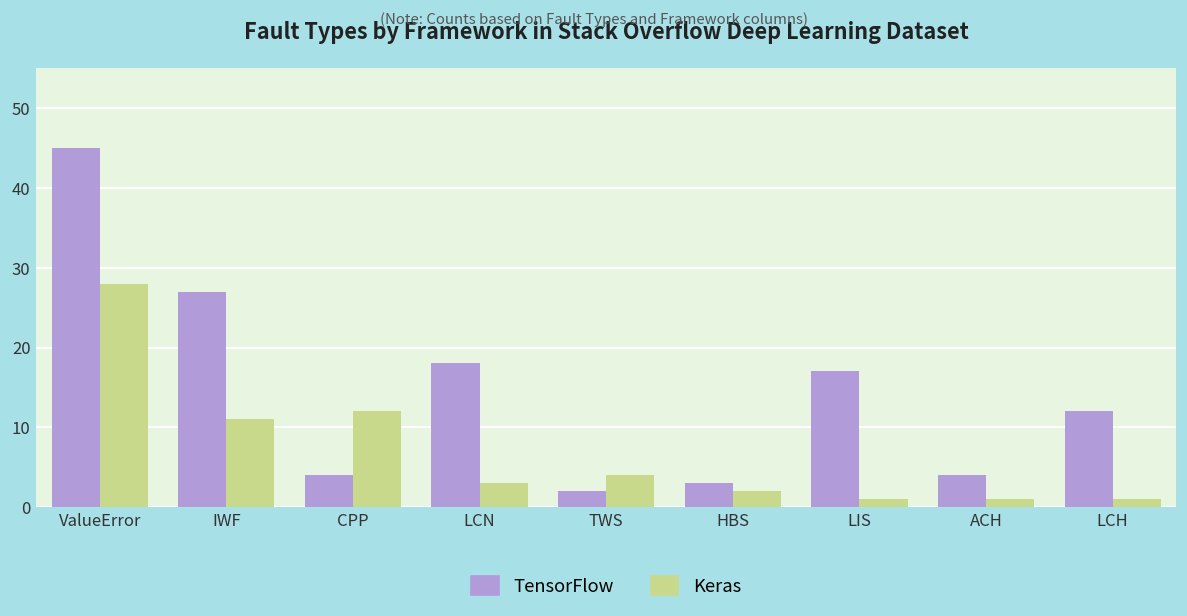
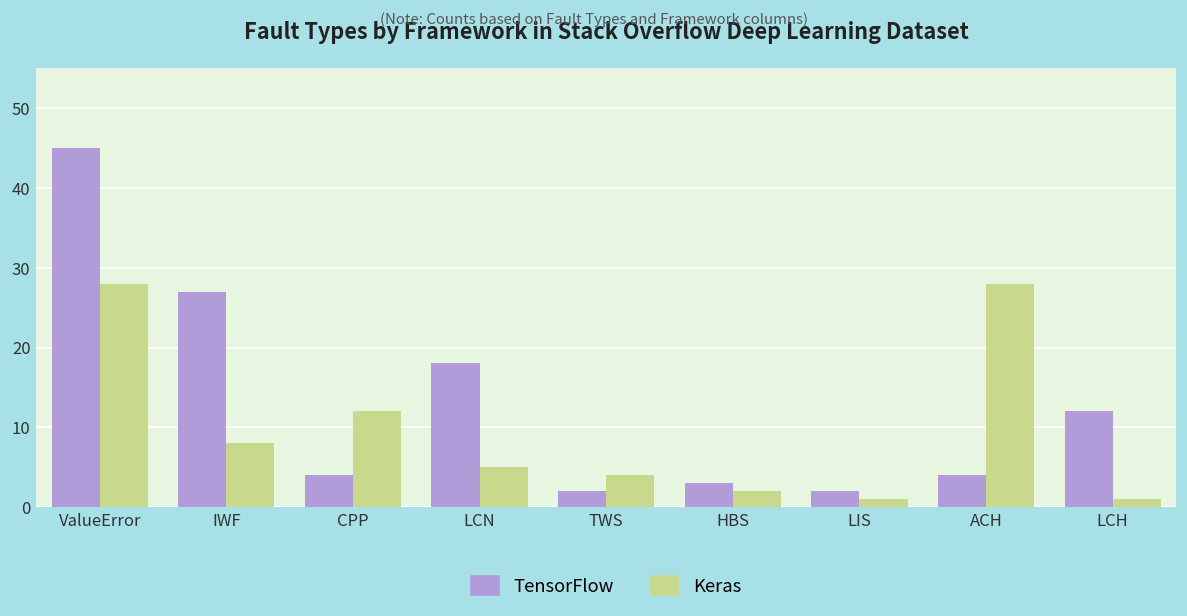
Keras, IWF: 11 -> 8
Keras, LCN: 3 -> 5
TensorFlow, LIS: 17 -> 2
Keras, ACH: 1 -> 28
